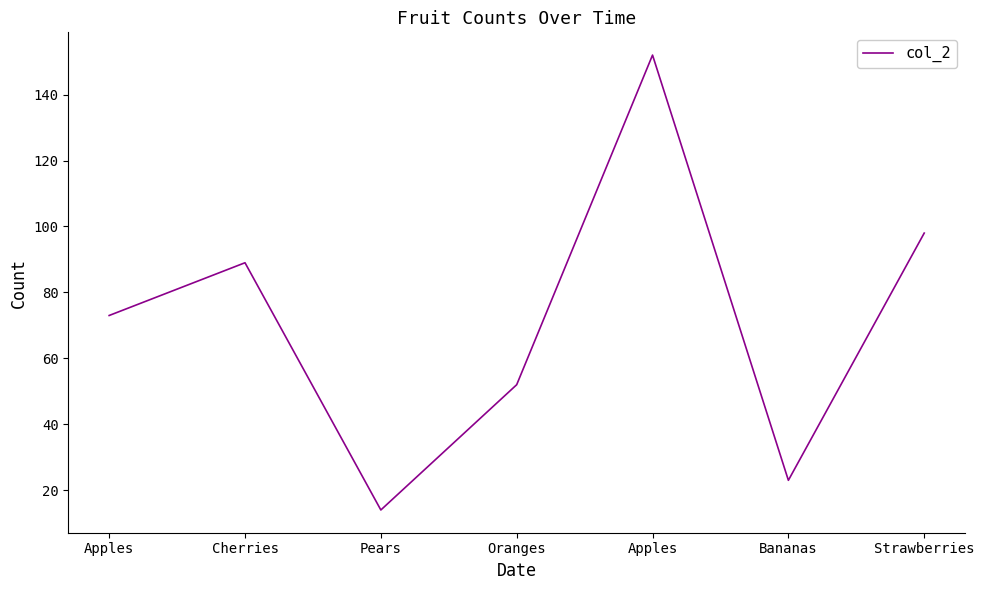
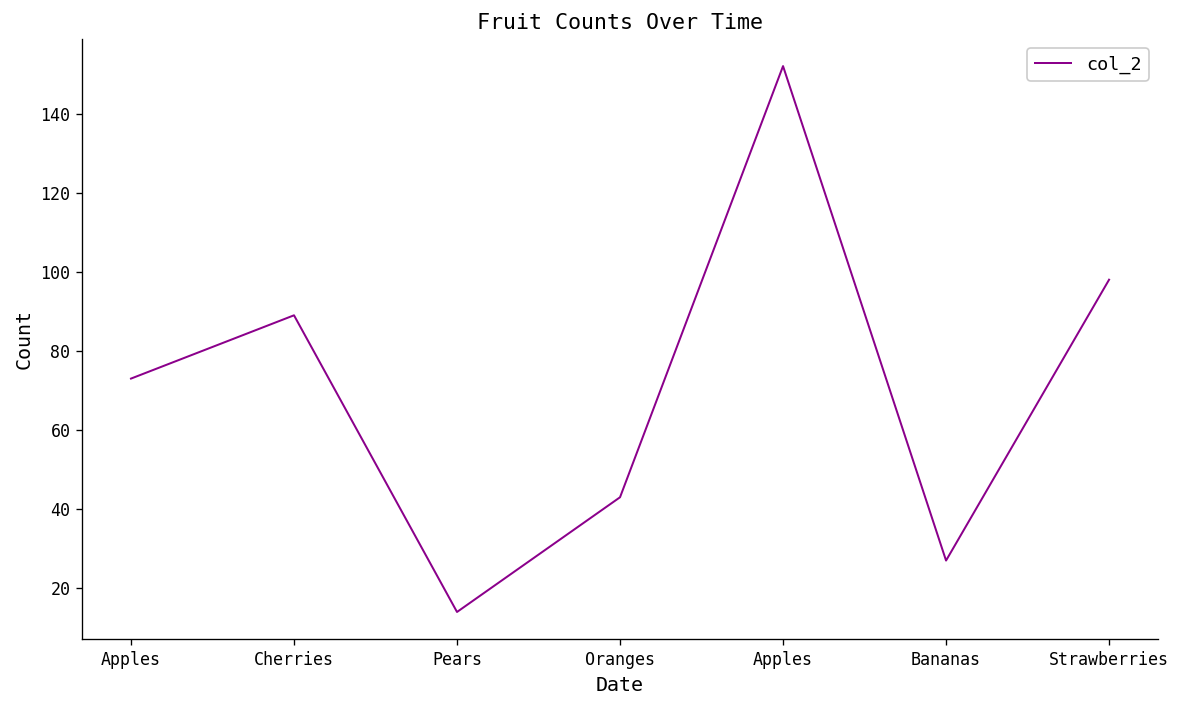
Oranges: 52 -> 43
Bananas: 23 -> 27
